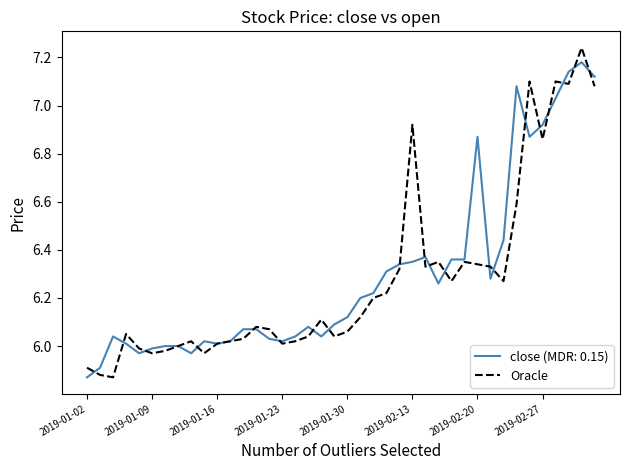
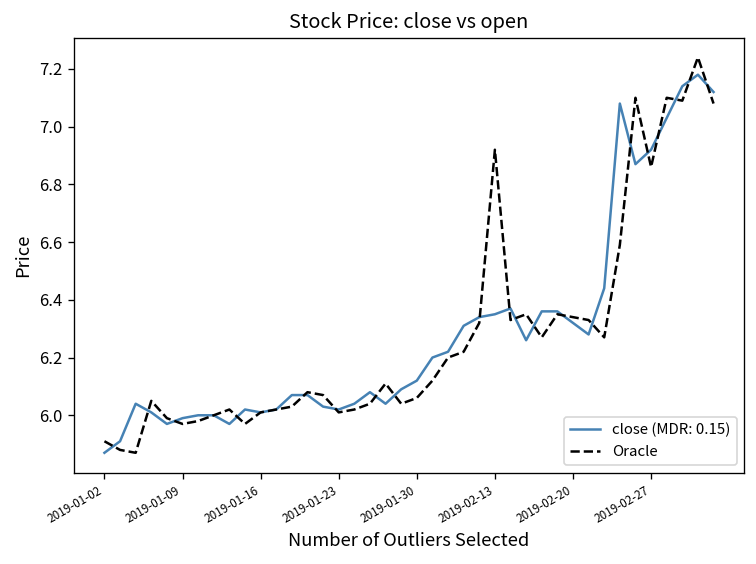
close (MDR: 0.15), 2019-02-20: 6.87 -> 6.32
